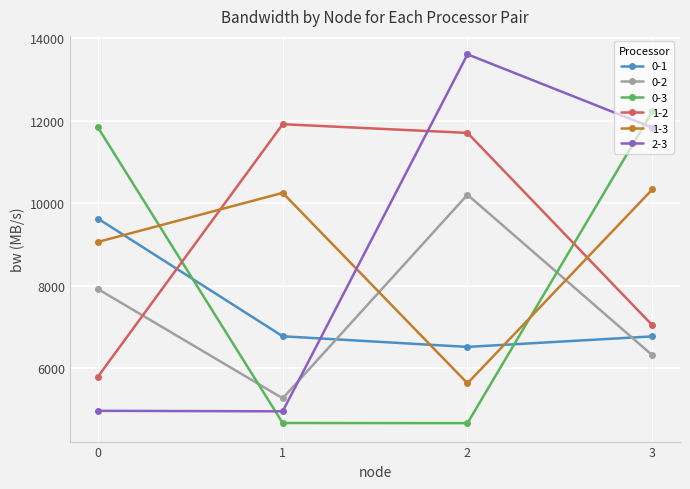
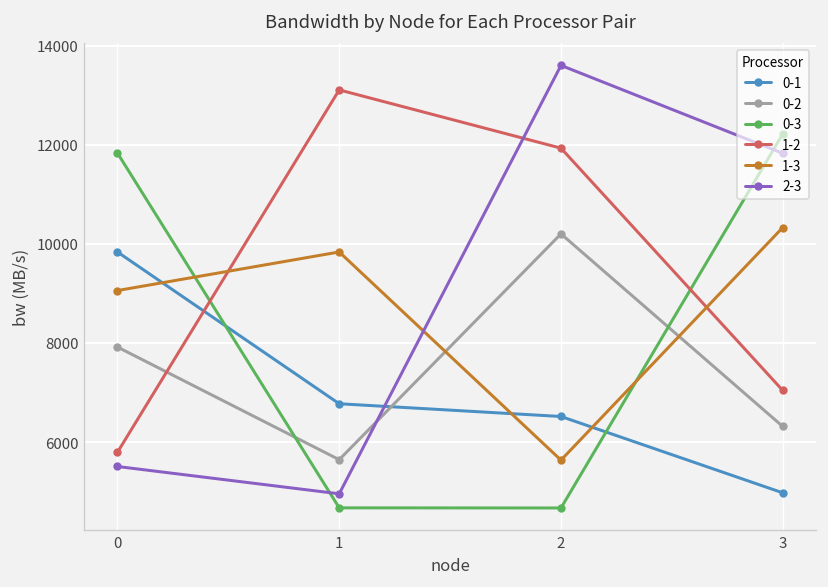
0-1, 0: 9600 -> 9800
2-3, 0: 5000 -> 5500
0-2, 1: 5300 -> 5600
1-2, 1: 11900 -> 13100
1-3, 1: 10200 -> 9800
1-2, 2: 11700 -> 11900
0-1, 3: 6800 -> 5000
